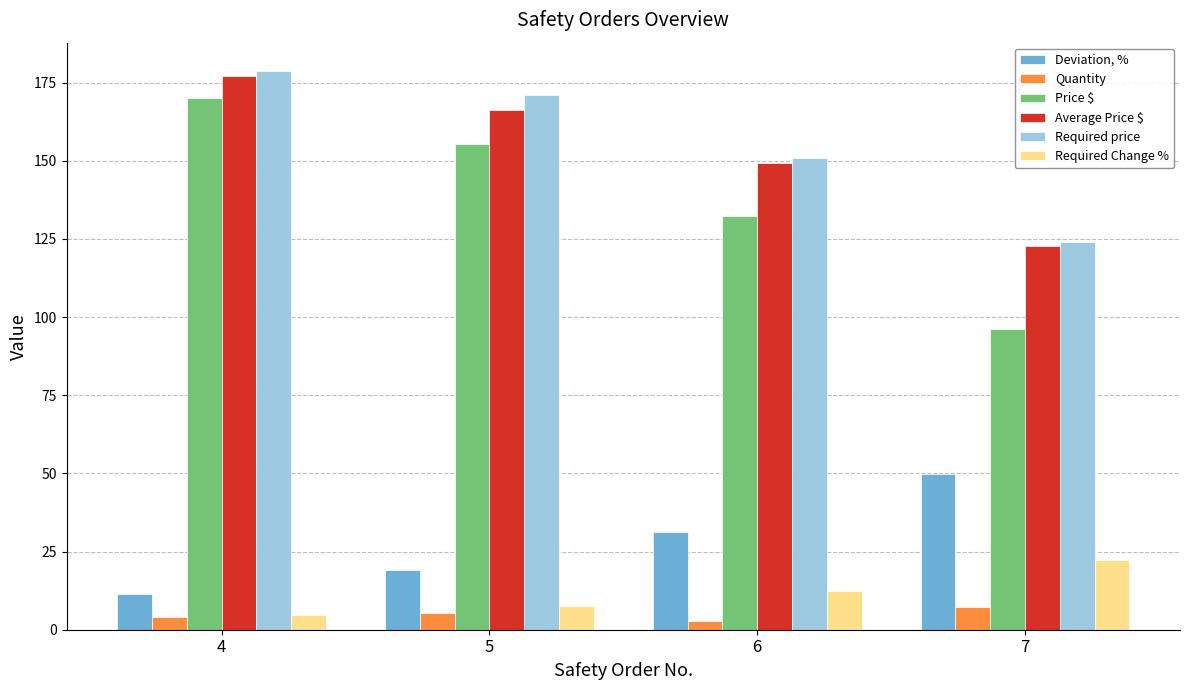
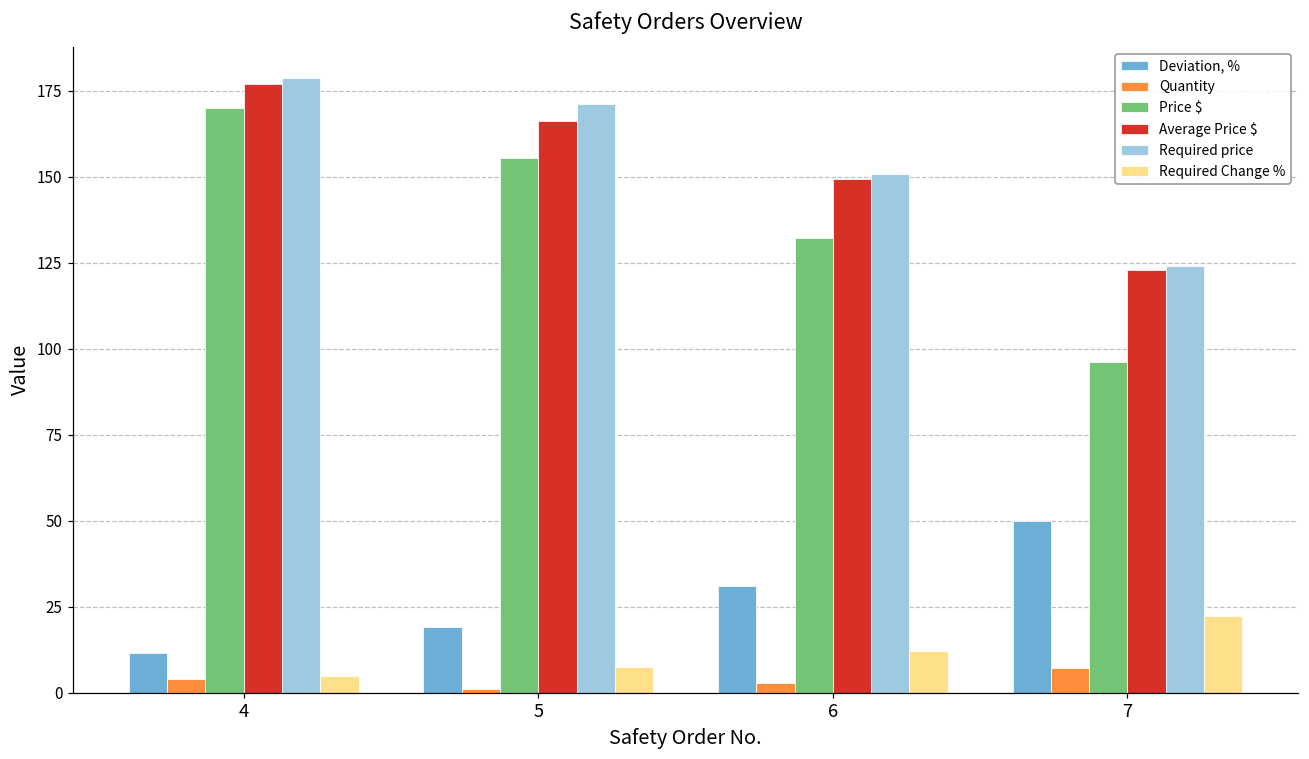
Quantity, 5: 5 -> 1
